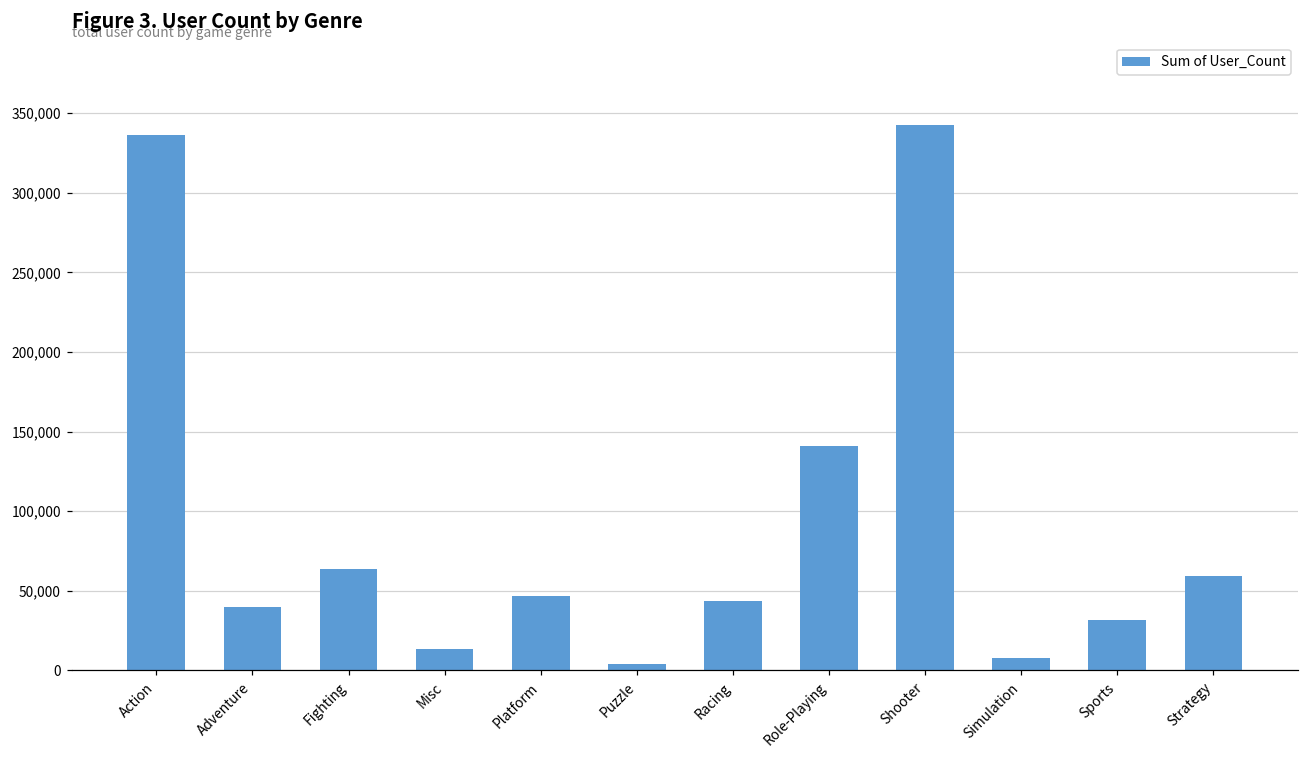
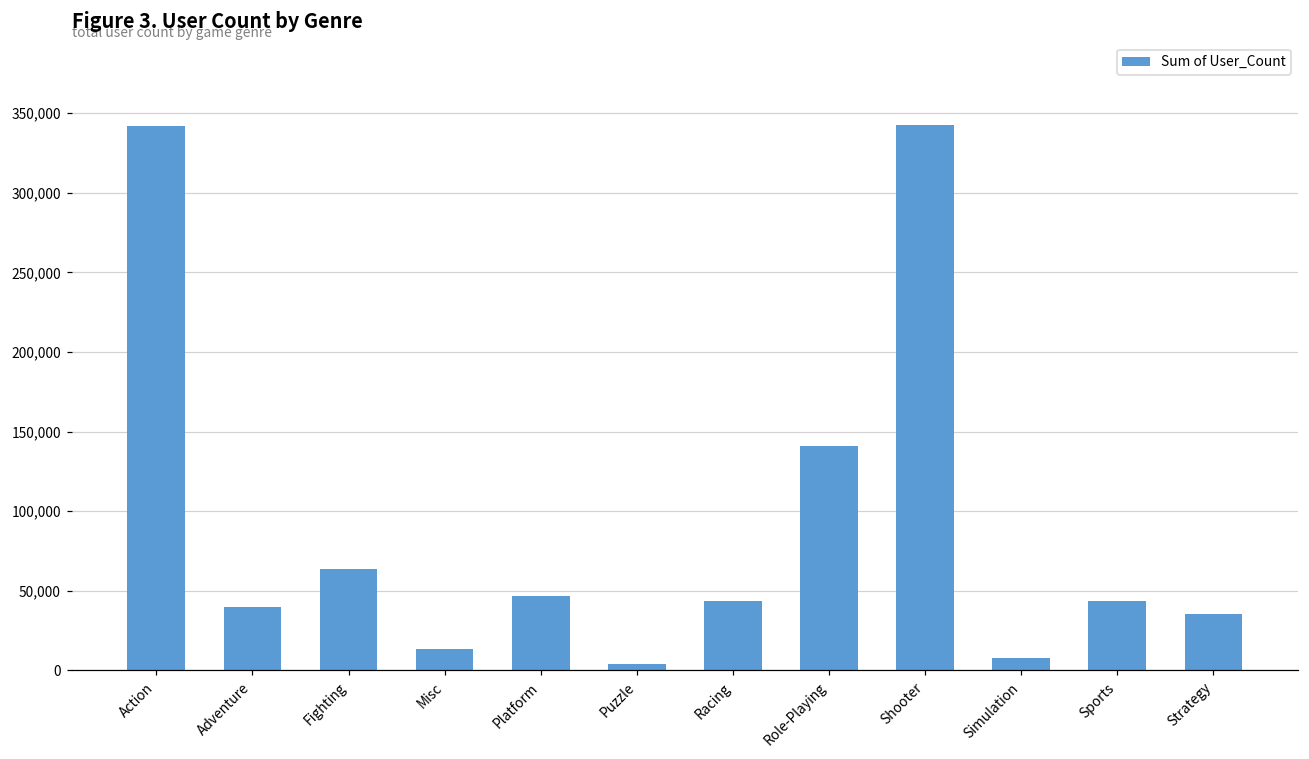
Action: 336,000 -> 342,000
Sports: 32,000 -> 43,000
Strategy: 59,000 -> 35,000
